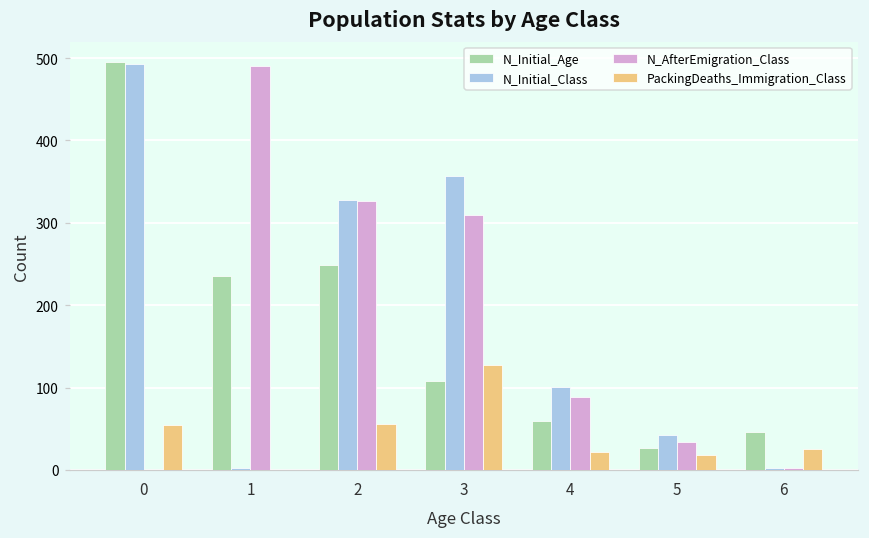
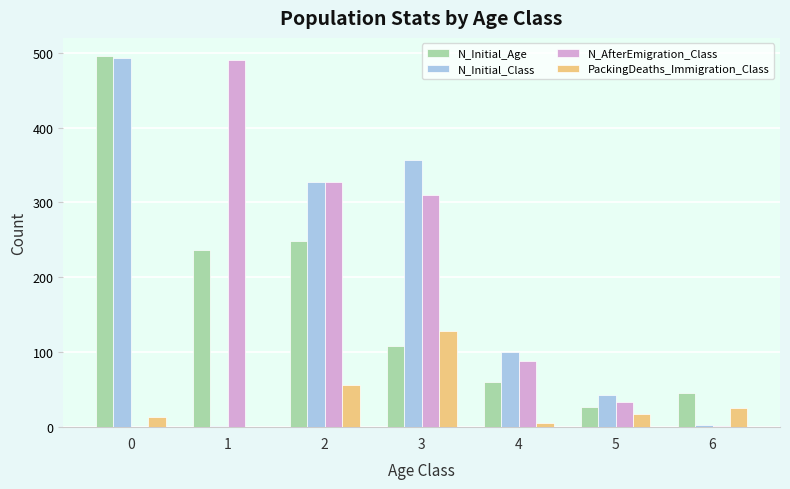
PackingDeaths_Immigration_Class, 0: 50 -> 10
PackingDeaths_Immigration_Class, 4: 20 -> 10
